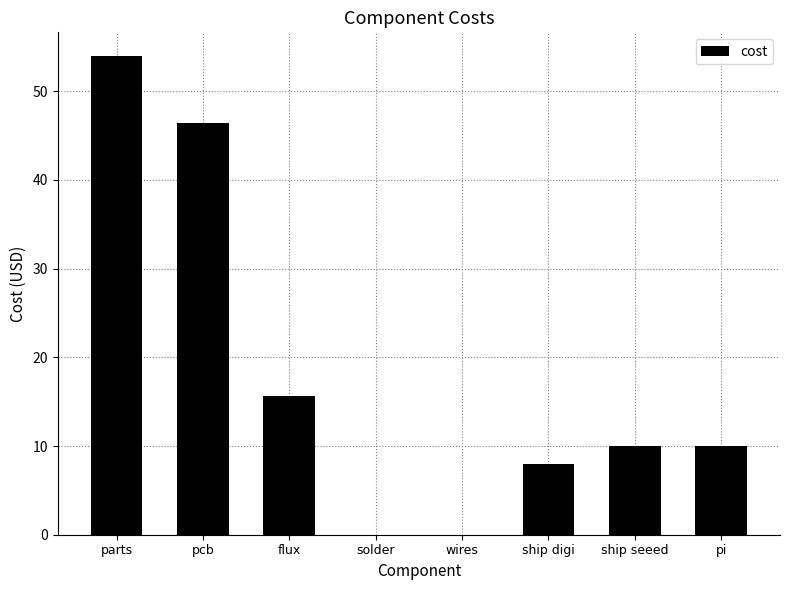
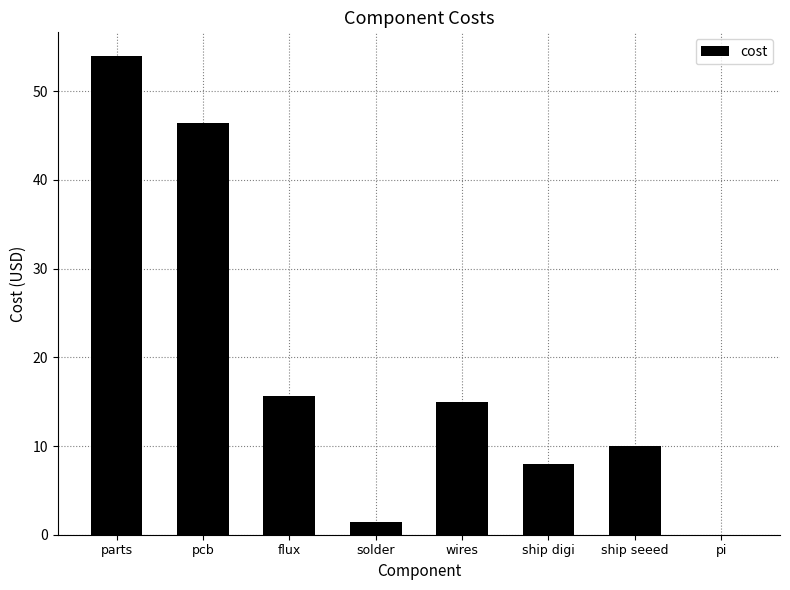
solder: 0 -> 1
wires: 0 -> 15
pi: 10 -> 0
